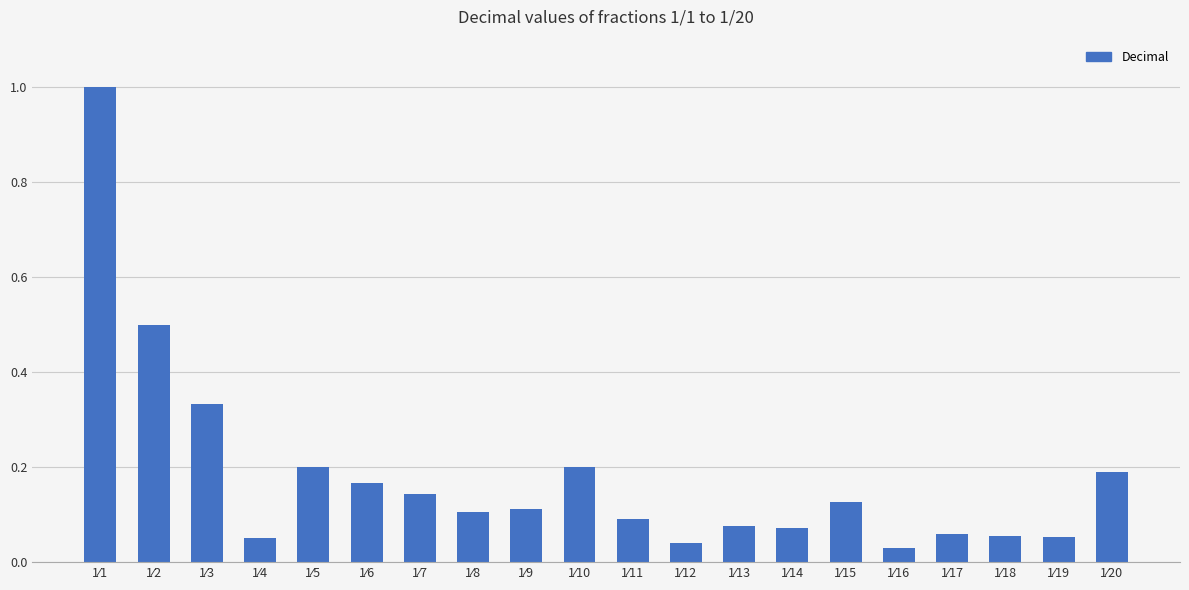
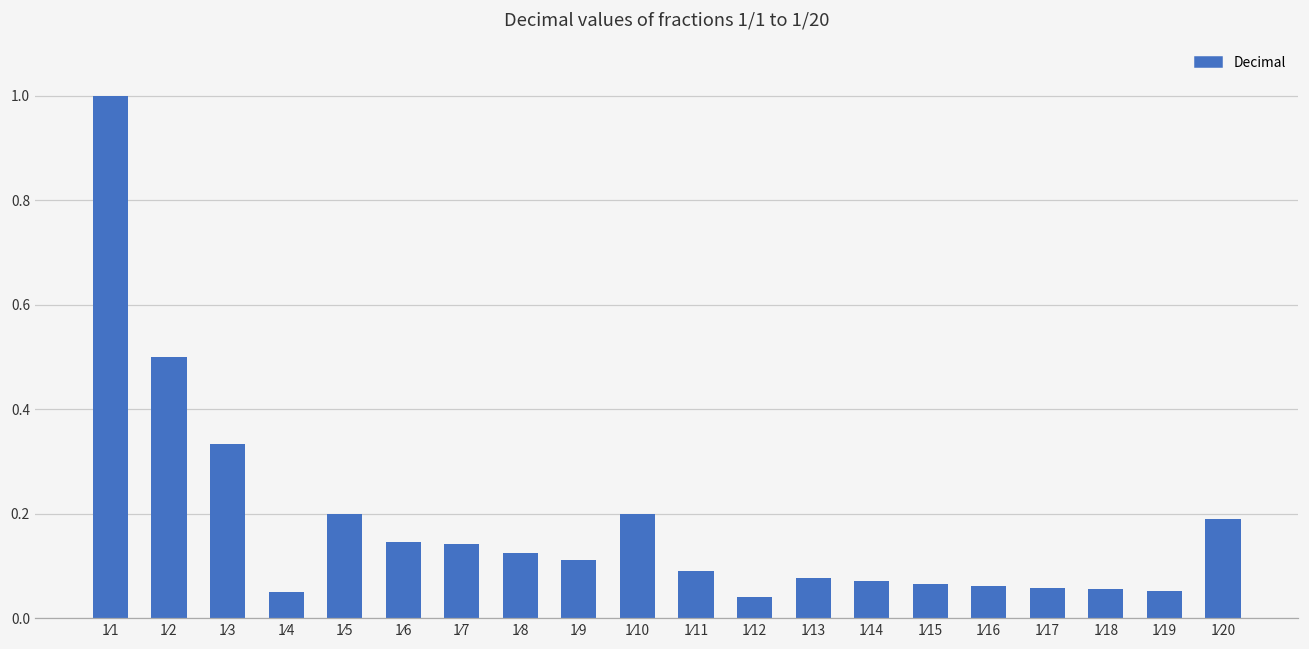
1⁄6: 0.17 -> 0.15
1⁄8: 0.11 -> 0.13
1⁄15: 0.13 -> 0.07
1⁄16: 0.03 -> 0.06
